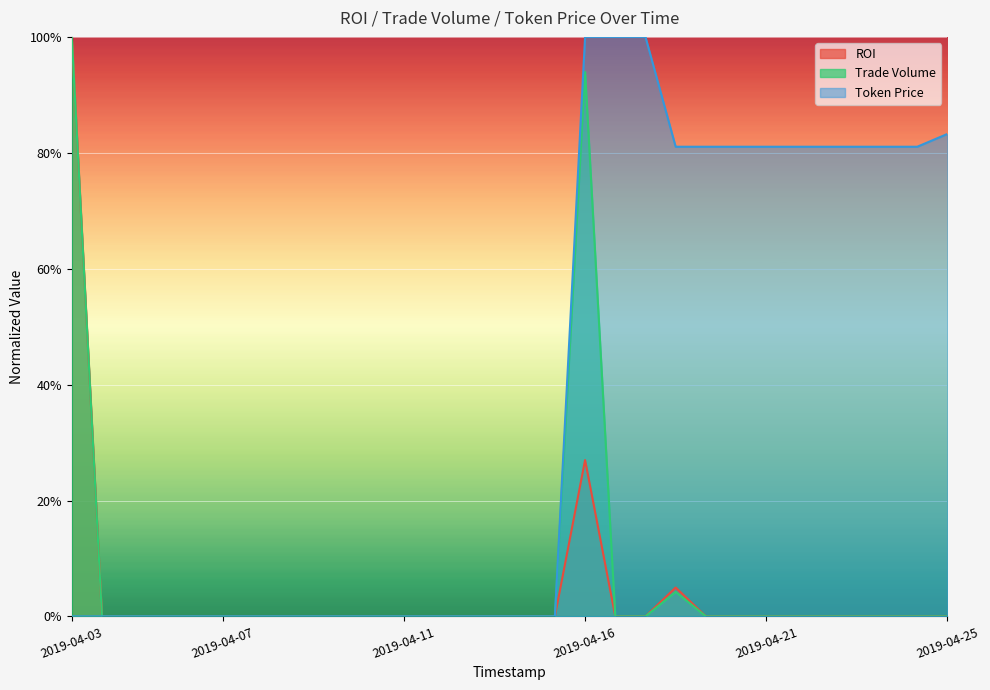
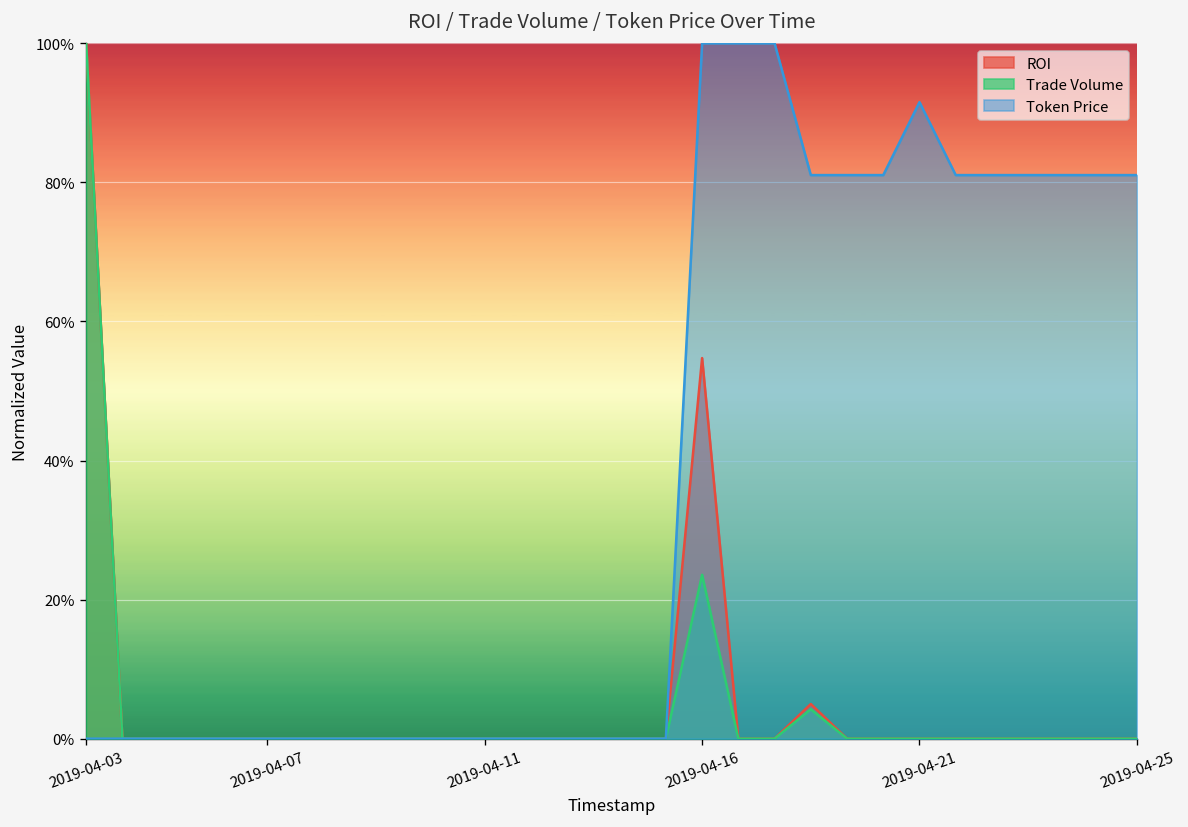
ROI, 2019-04-16: 27% -> 55%
Trade Volume, 2019-04-16: 94% -> 24%
Token Price, 2019-04-21: 81% -> 92%
Token Price, 2019-04-25: 83% -> 81%
